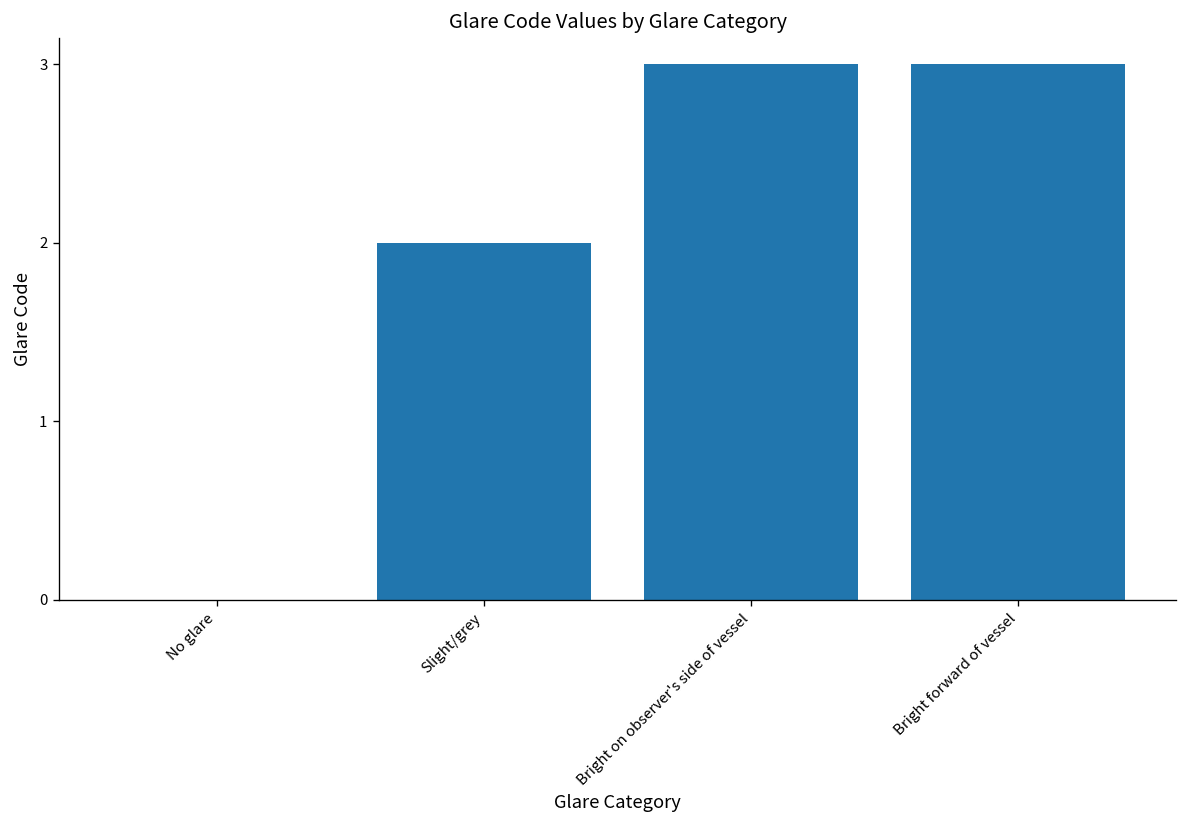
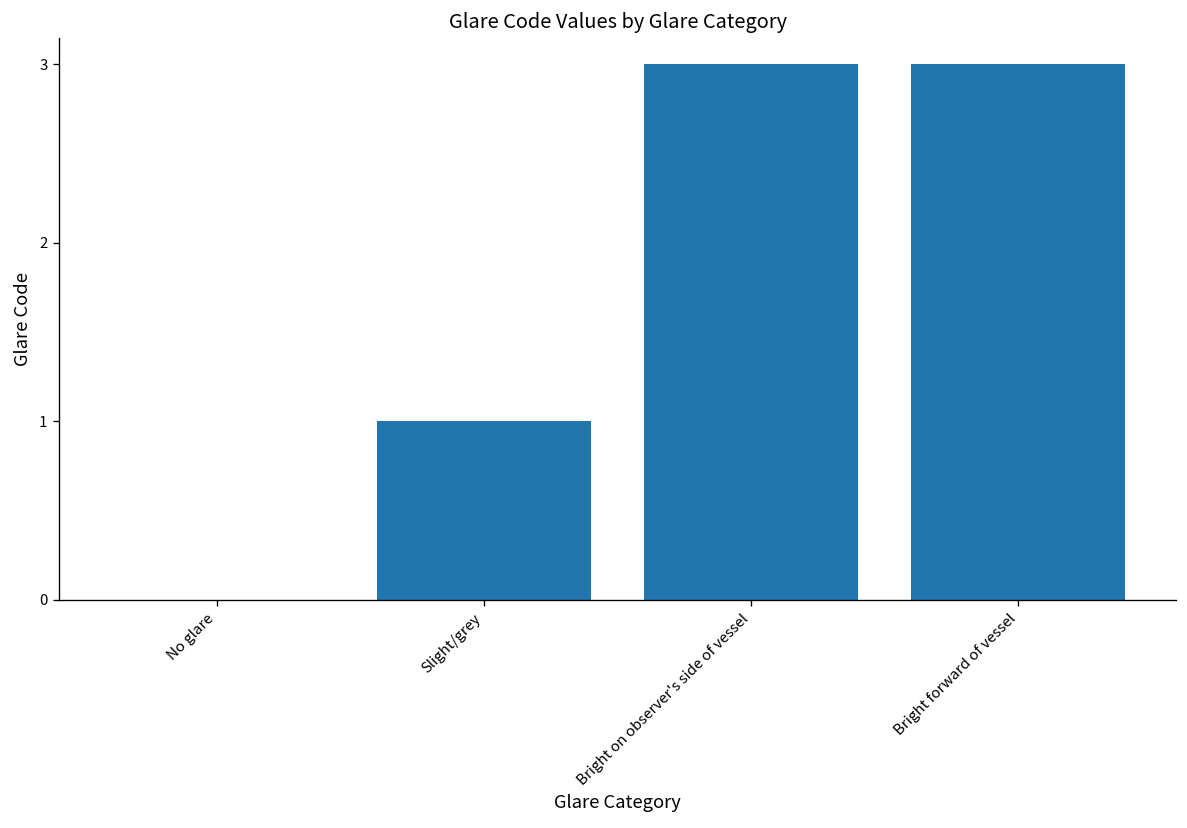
Slight/grey: 2 -> 1
